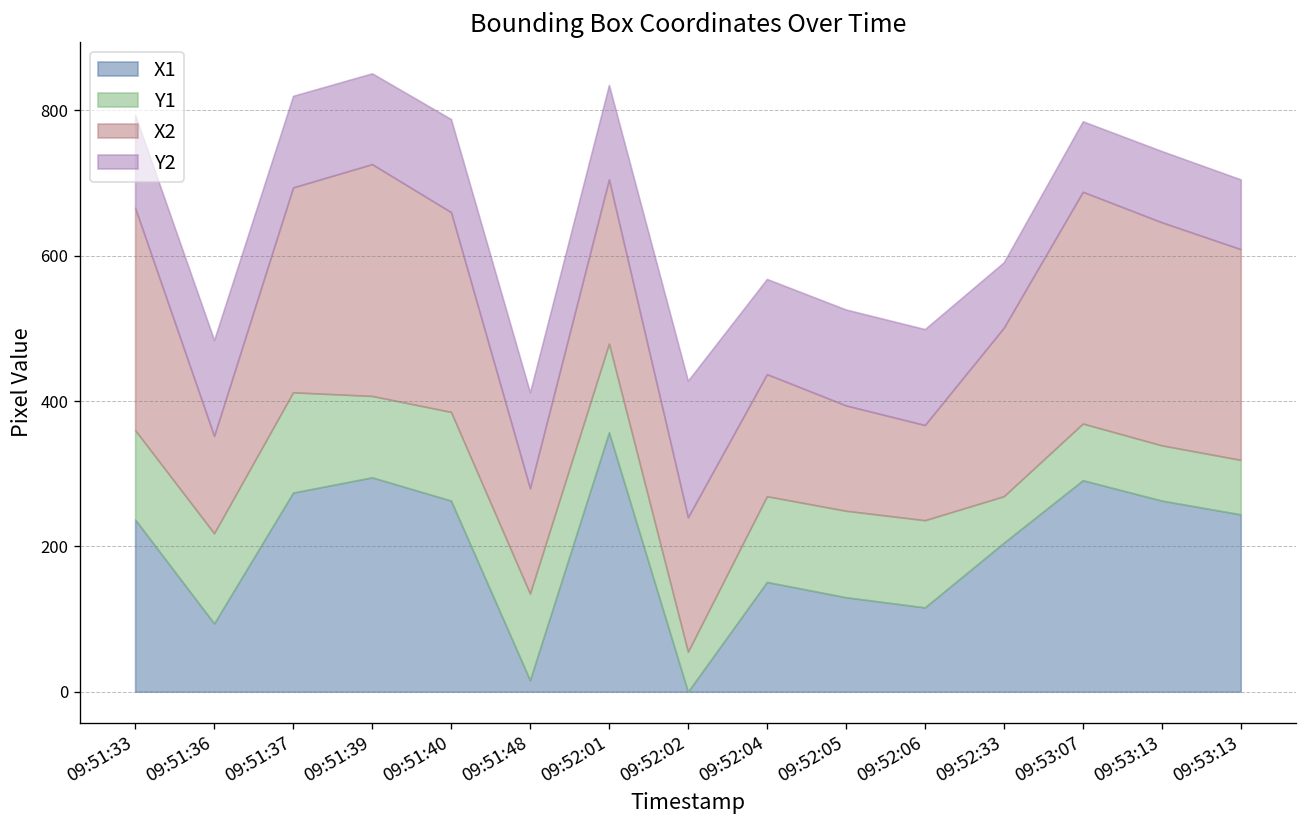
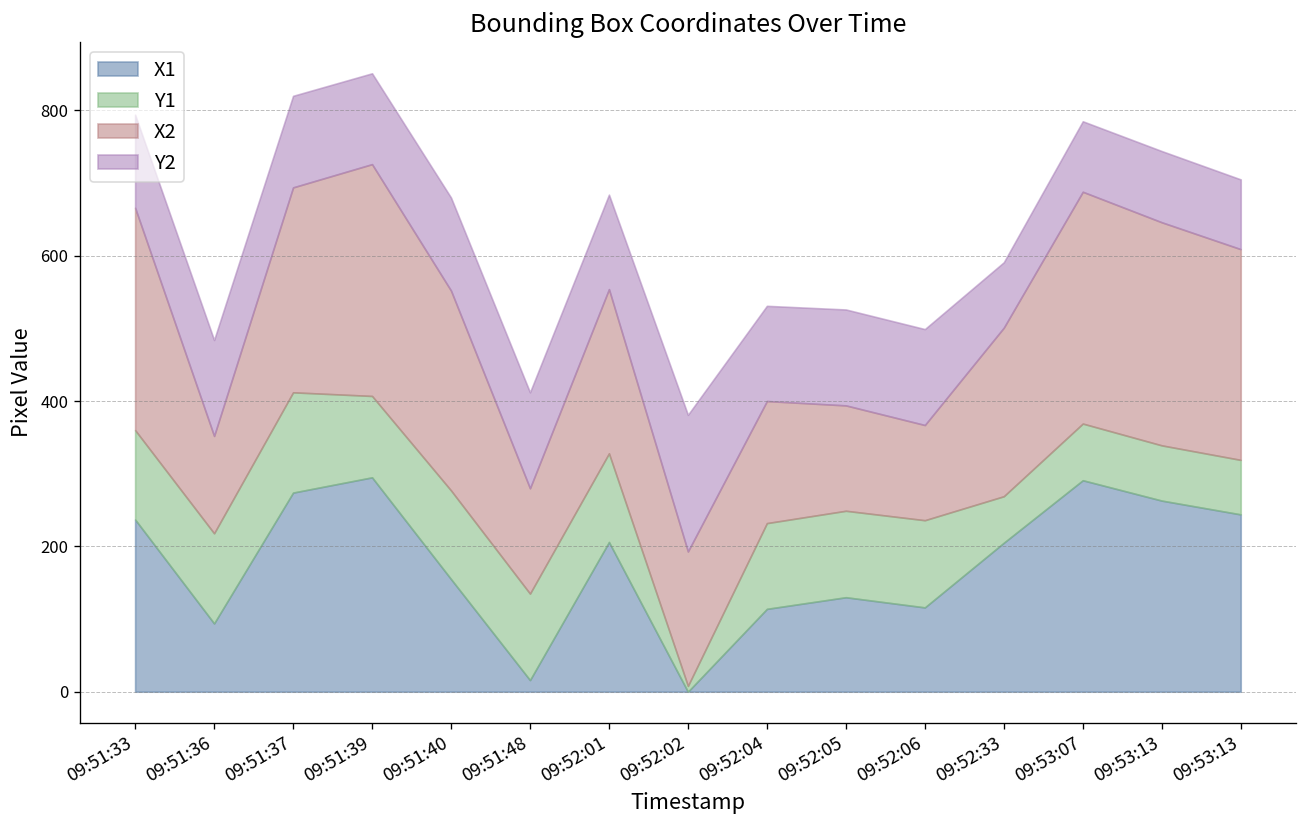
X1, 09:51:40: 260 -> 160
X1, 09:52:01: 360 -> 210
Y1, 09:52:02: 60 -> 10
X1, 09:52:04: 150 -> 110
